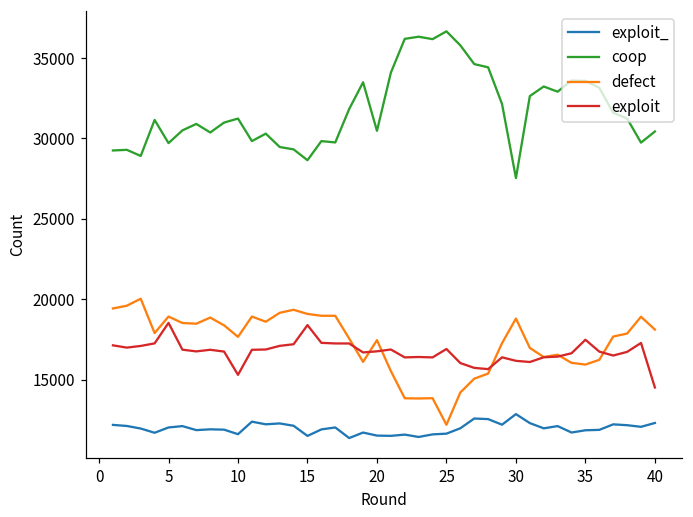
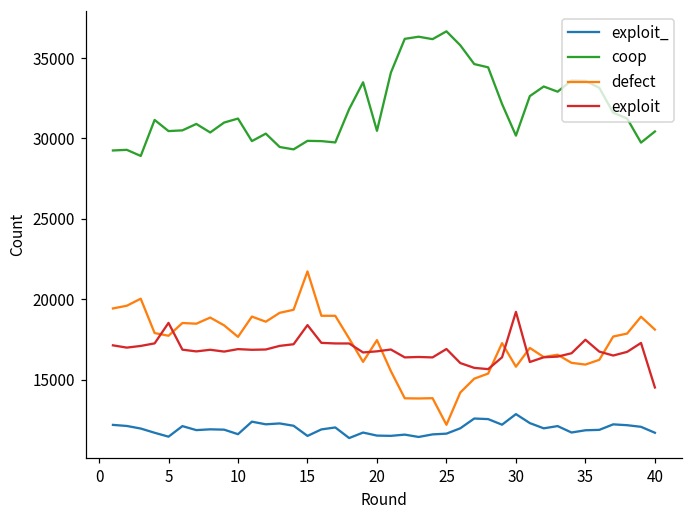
exploit_, 5: 12000 -> 11500
coop, 5: 29700 -> 30500
defect, 5: 18900 -> 17700
exploit, 10: 15300 -> 16900
coop, 15: 28600 -> 29900
defect, 15: 19100 -> 21700
coop, 30: 27500 -> 30200
defect, 30: 18800 -> 15800
exploit, 30: 16200 -> 19200
exploit_, 40: 12300 -> 11700
